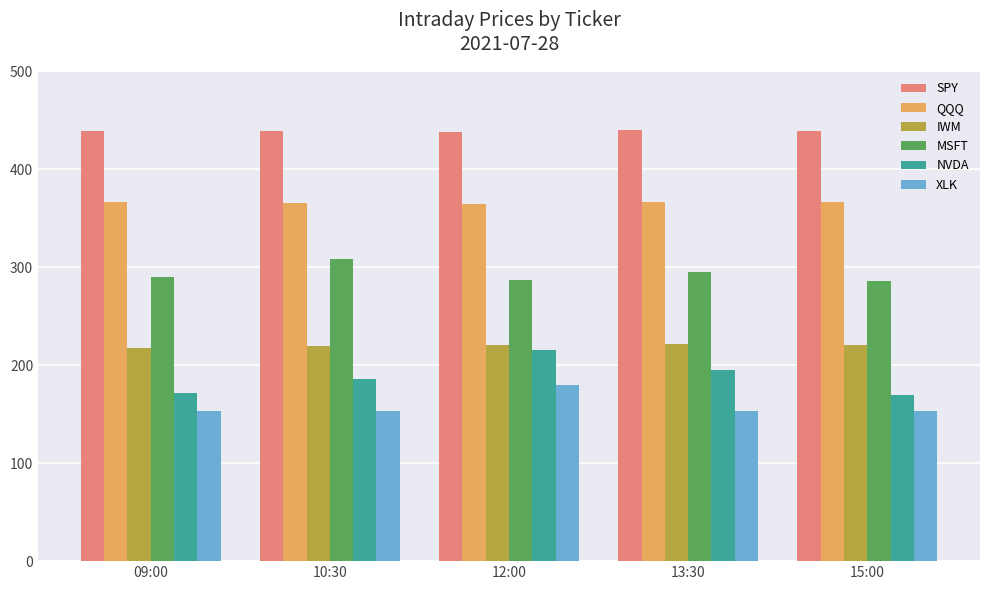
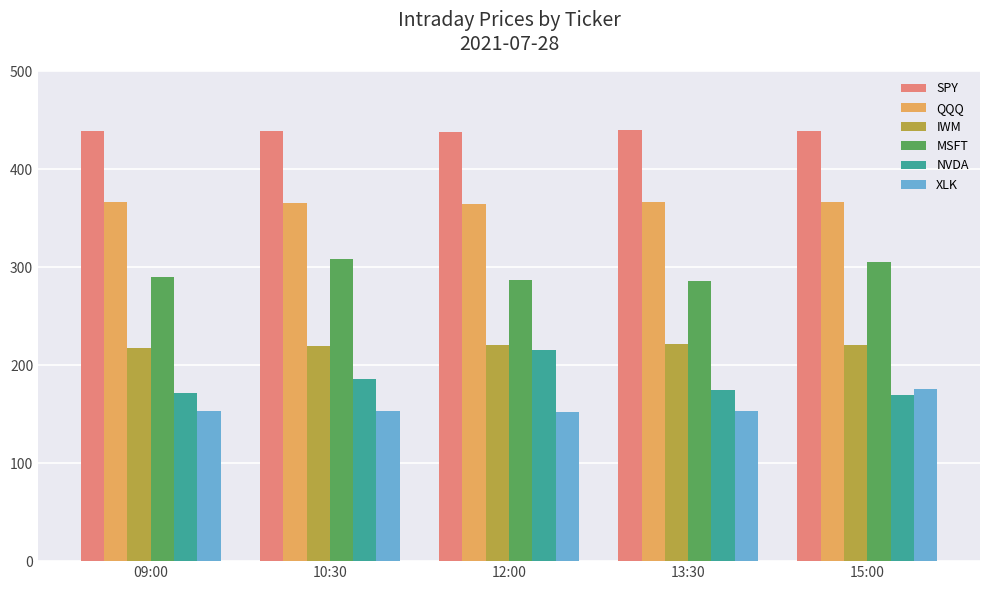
XLK, 12:00: 180 -> 150
MSFT, 13:30: 295 -> 286
NVDA, 13:30: 200 -> 170
MSFT, 15:00: 290 -> 310
XLK, 15:00: 150 -> 180
